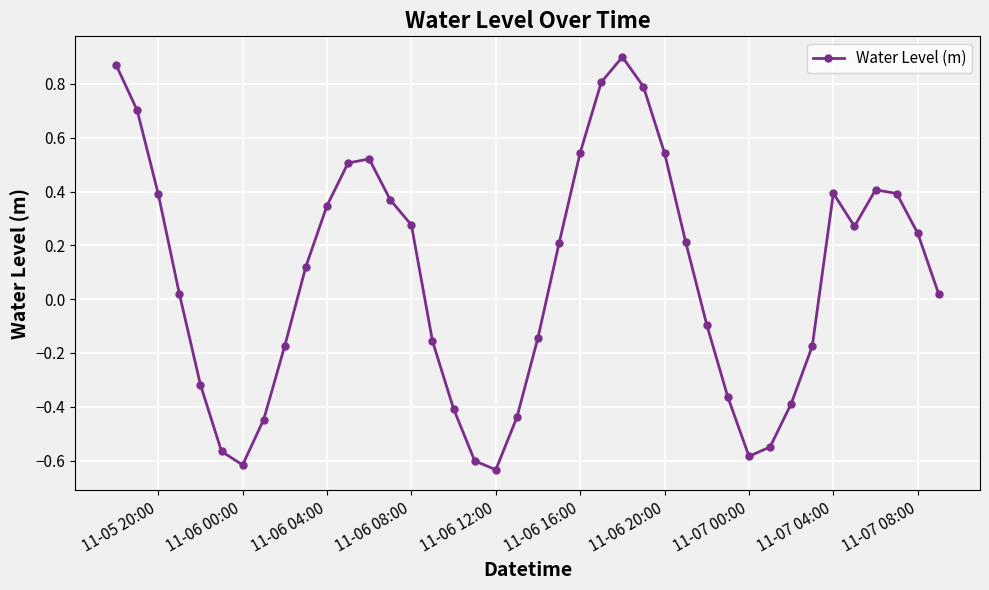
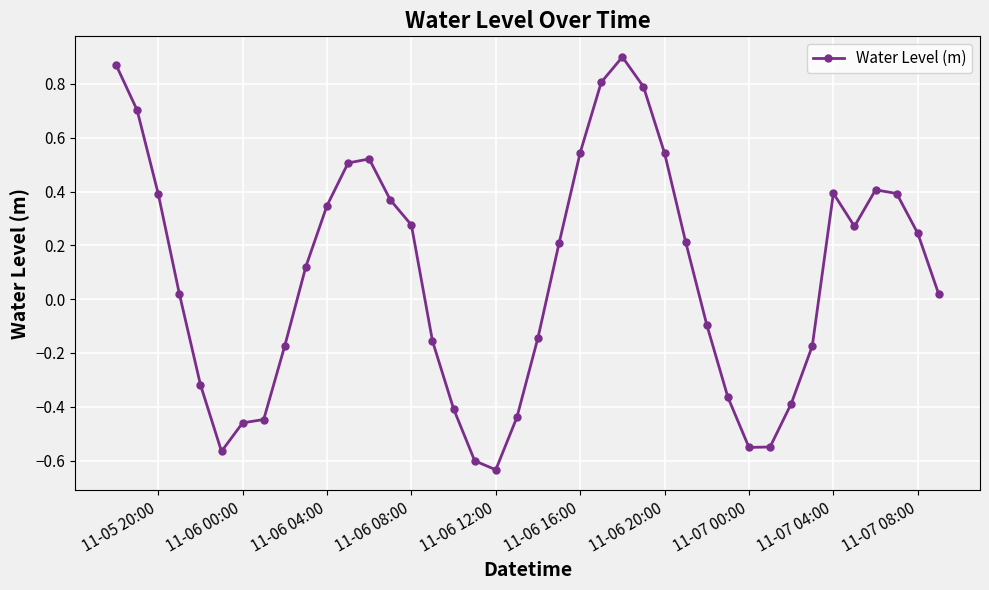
11-06 00:00: -0.62 -> -0.46
11-07 00:00: -0.58 -> -0.55
